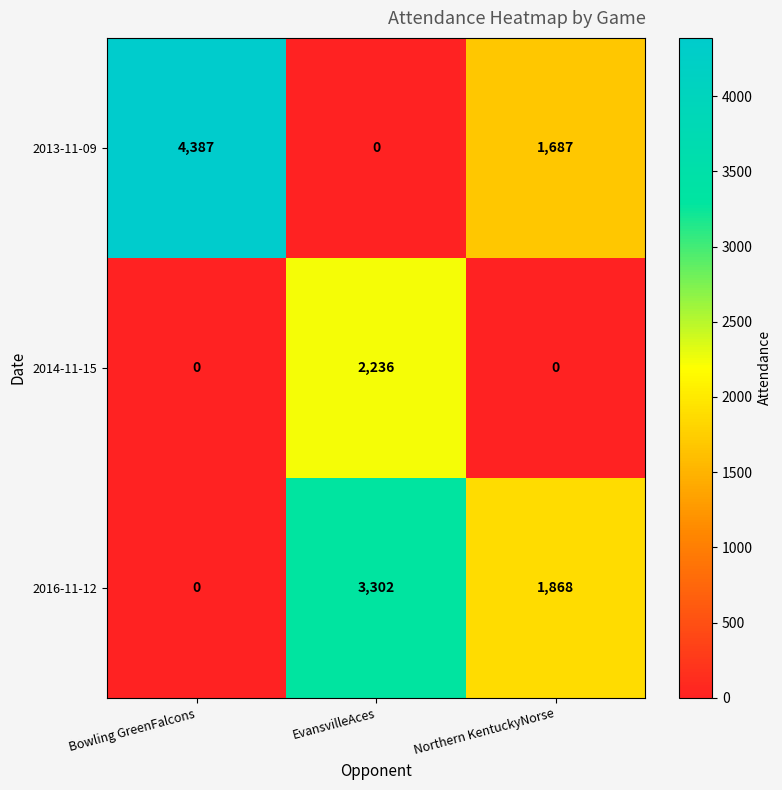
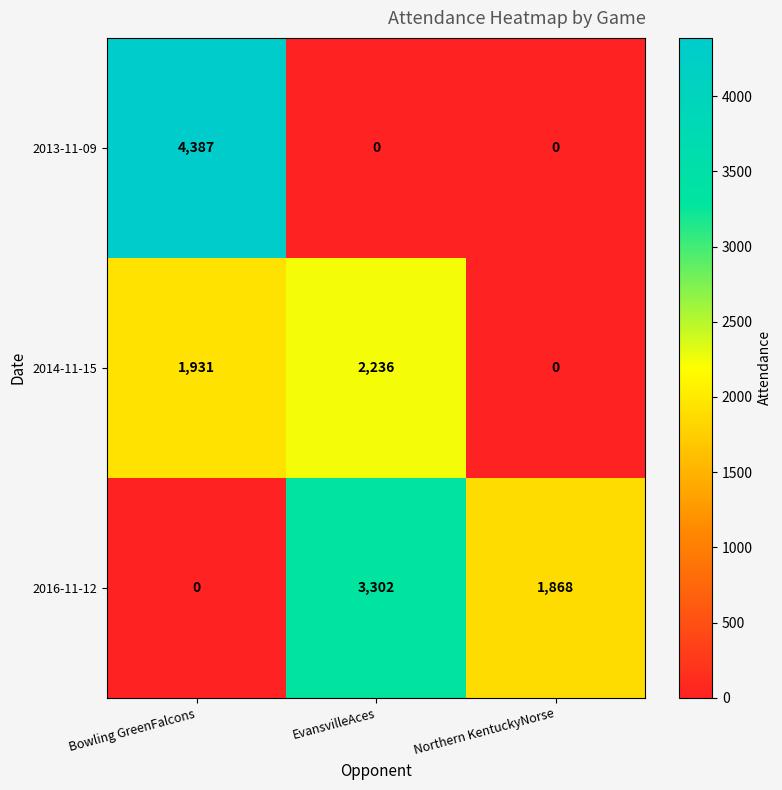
2013-11-09, Northern KentuckyNorse: 1,687 -> 0
2014-11-15, Bowling GreenFalcons: 0 -> 1,931
